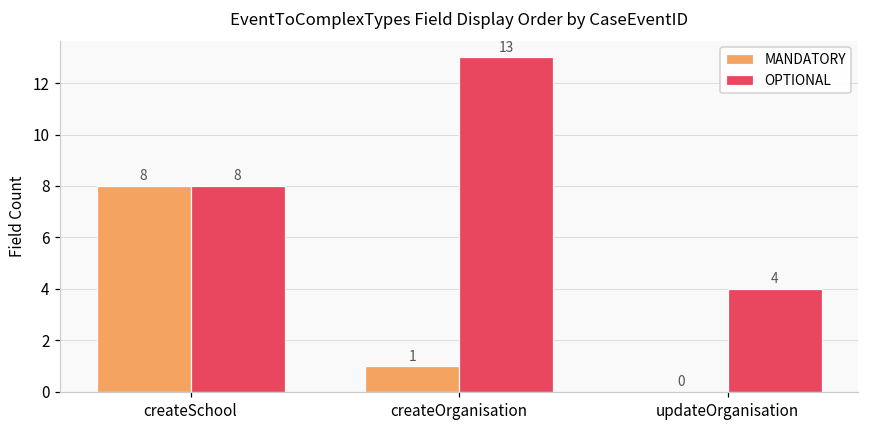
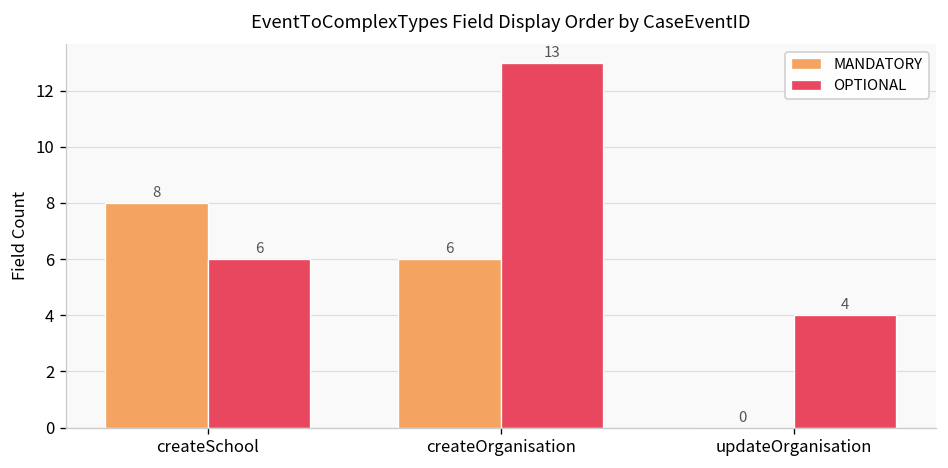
OPTIONAL, createSchool: 8 -> 6
MANDATORY, createOrganisation: 1 -> 6
